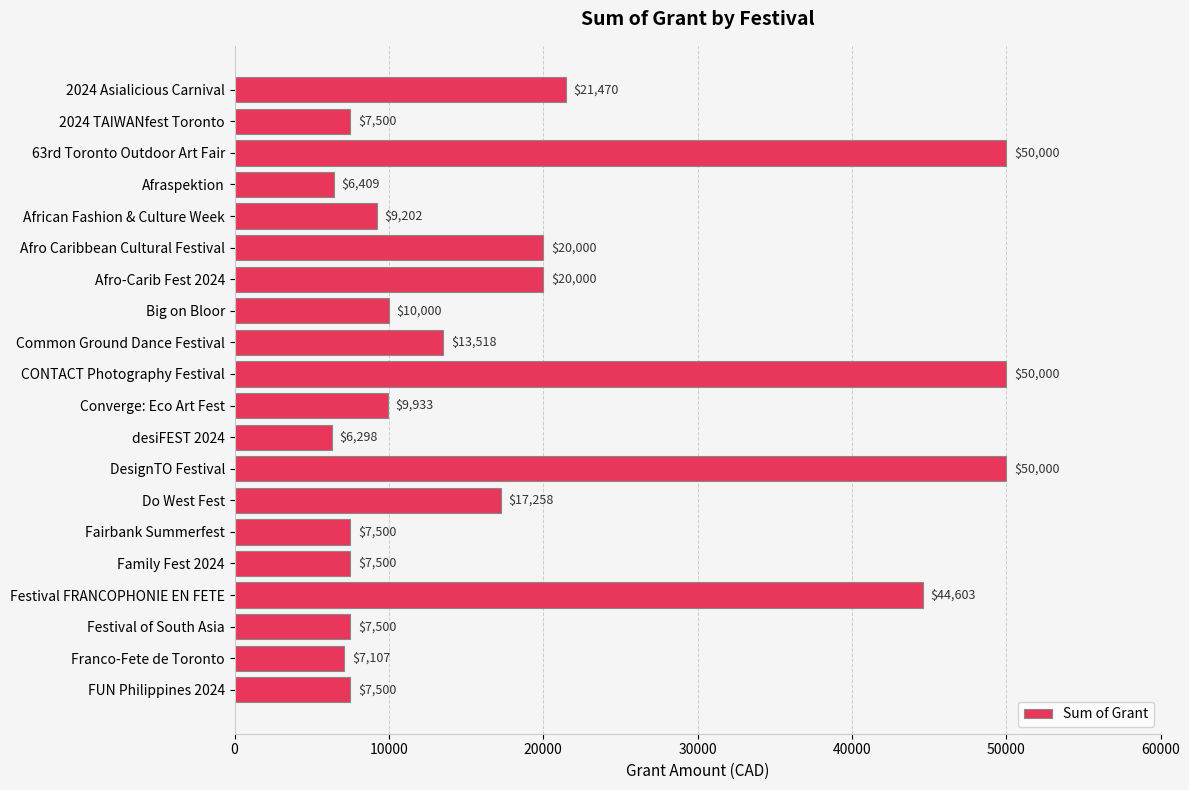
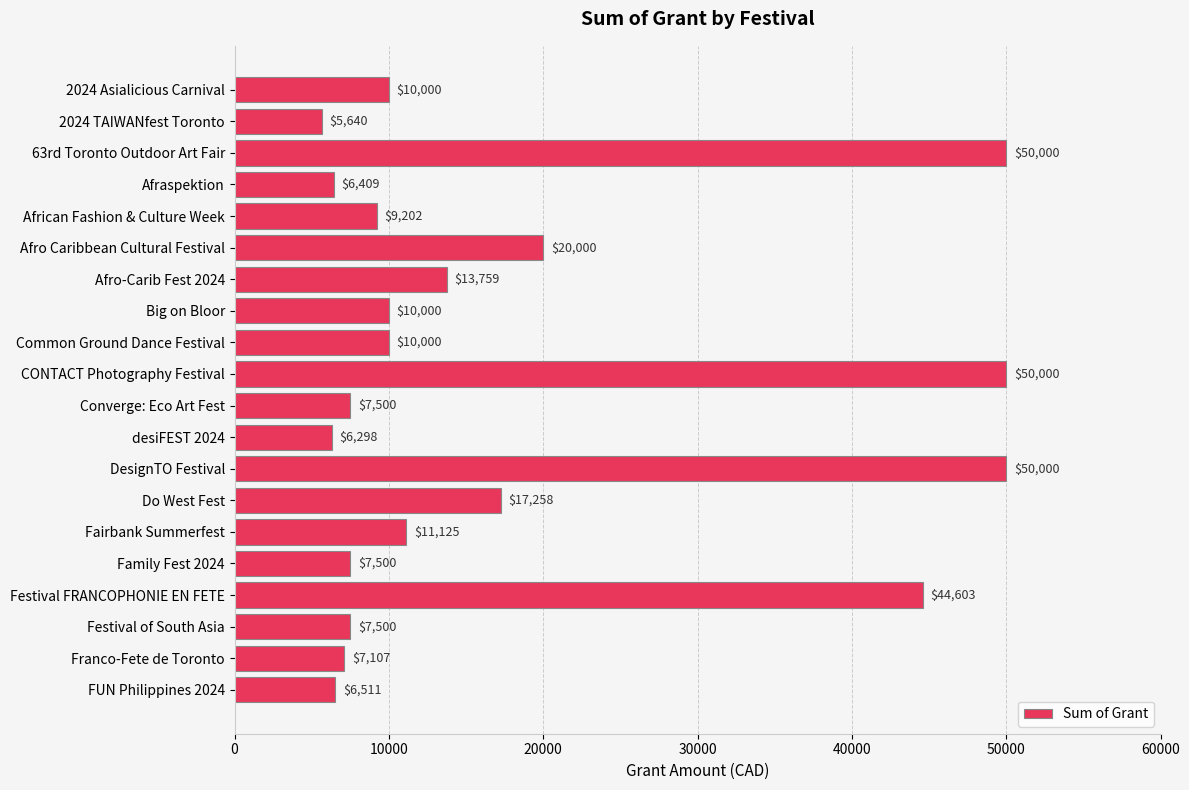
2024 Asialicious Carnival: $21,470 -> $10,000
2024 TAIWANfest Toronto: $7,500 -> $5,640
Afro-Carib Fest 2024: $20,000 -> $13,759
Common Ground Dance Festival: $13,518 -> $10,000
Converge: Eco Art Fest: $9,933 -> $7,500
Fairbank Summerfest: $7,500 -> $11,125
FUN Philippines 2024: $7,500 -> $6,511
